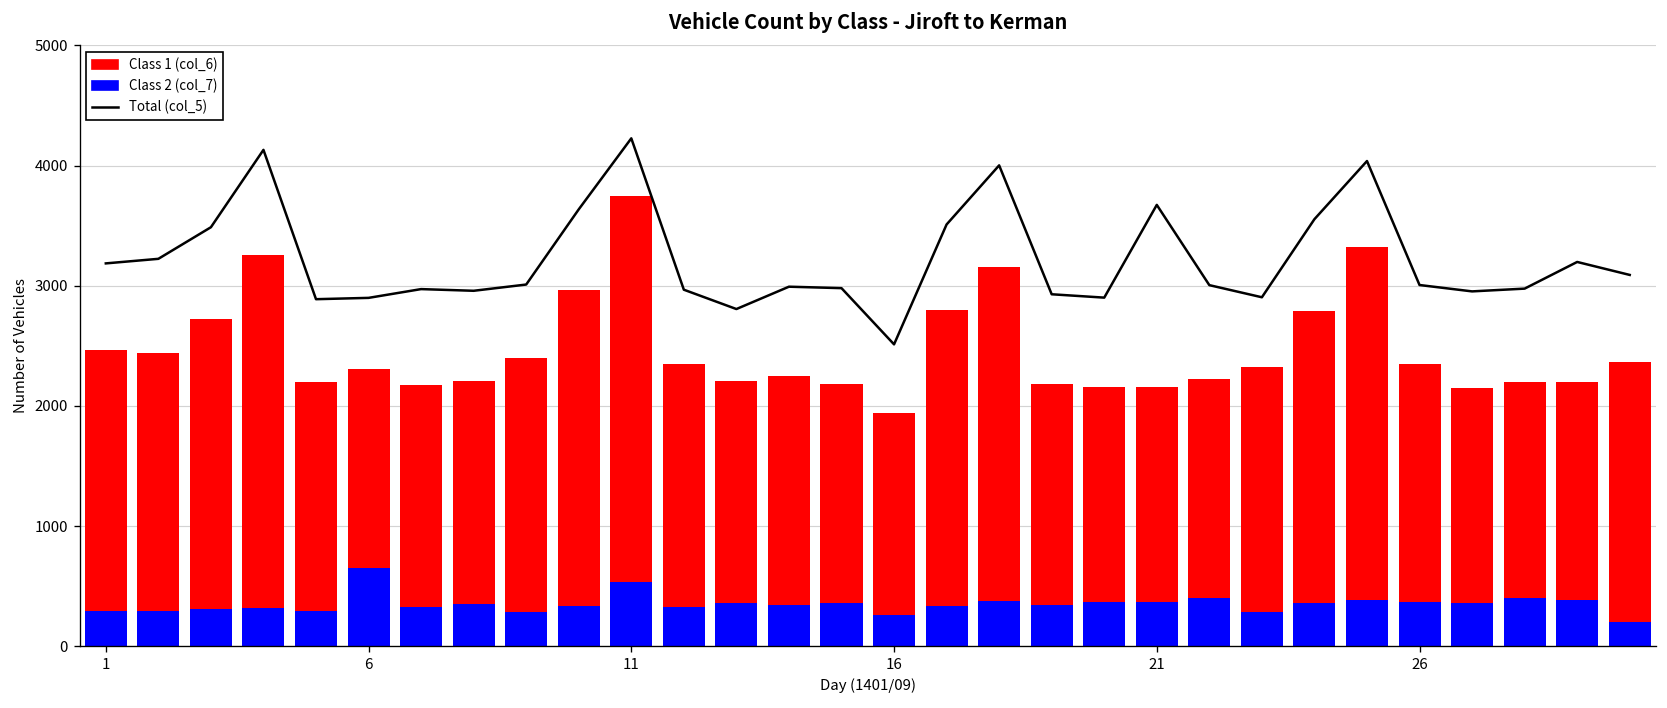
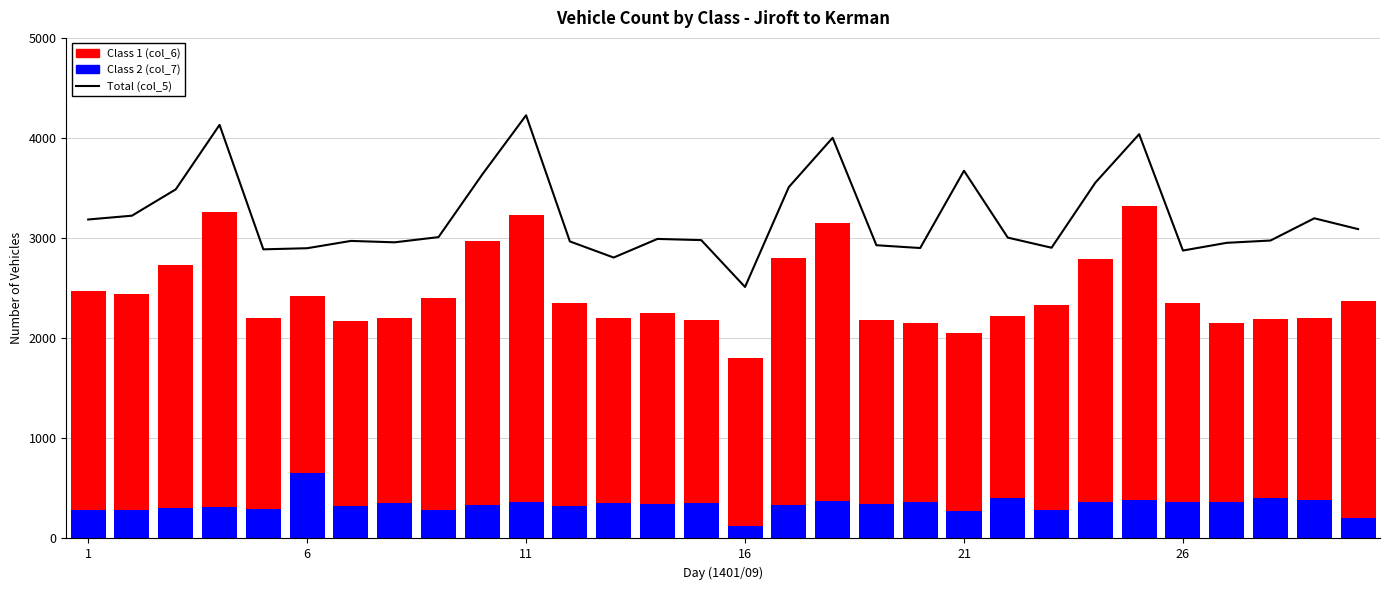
Class 1 (col_6), 6: 1660 -> 1770
Class 2 (col_7), 11: 530 -> 370
Class 1 (col_6), 11: 3210 -> 2860
Class 2 (col_7), 16: 260 -> 130
Class 2 (col_7), 21: 370 -> 270
Total (col_5), 26: 3010 -> 2880
